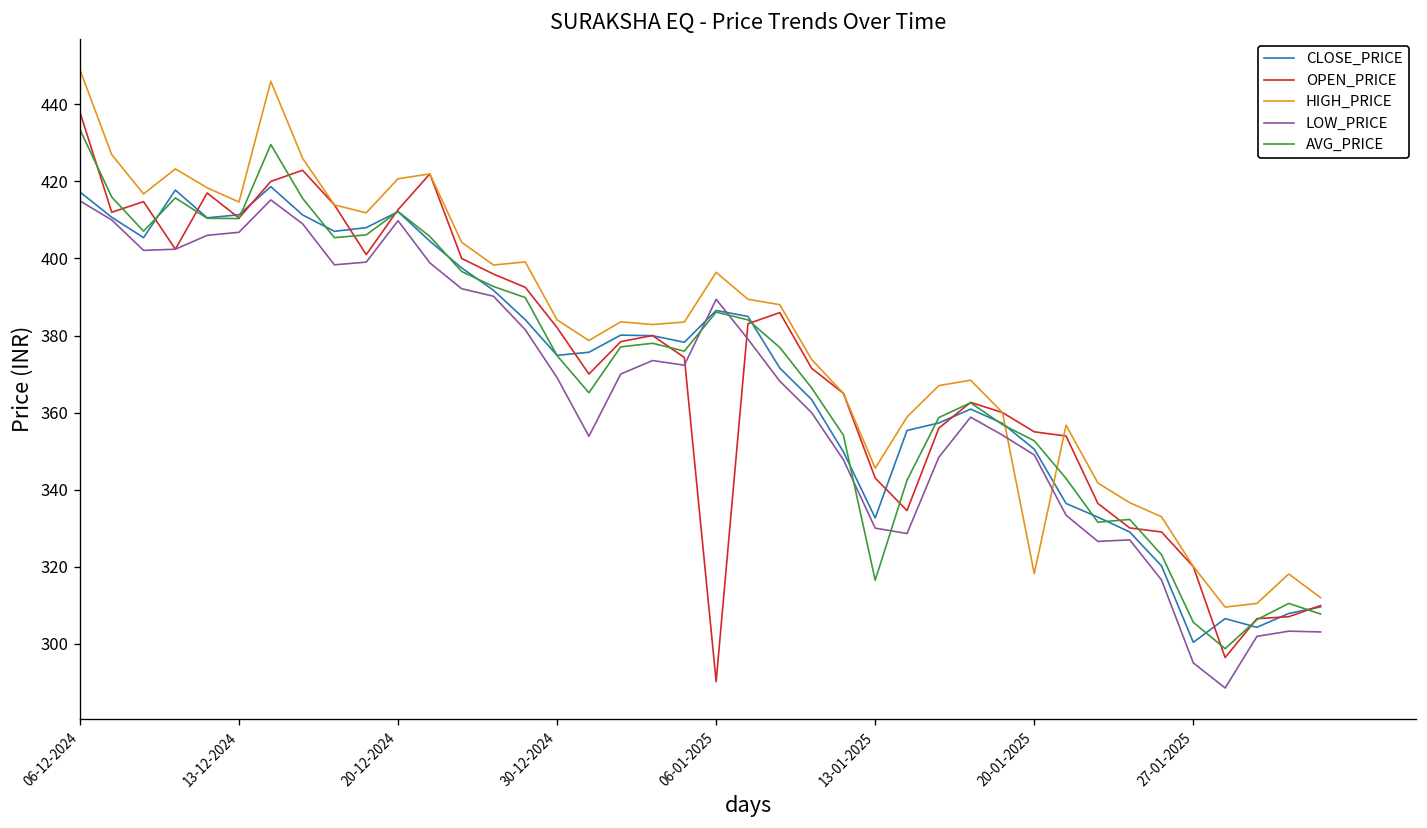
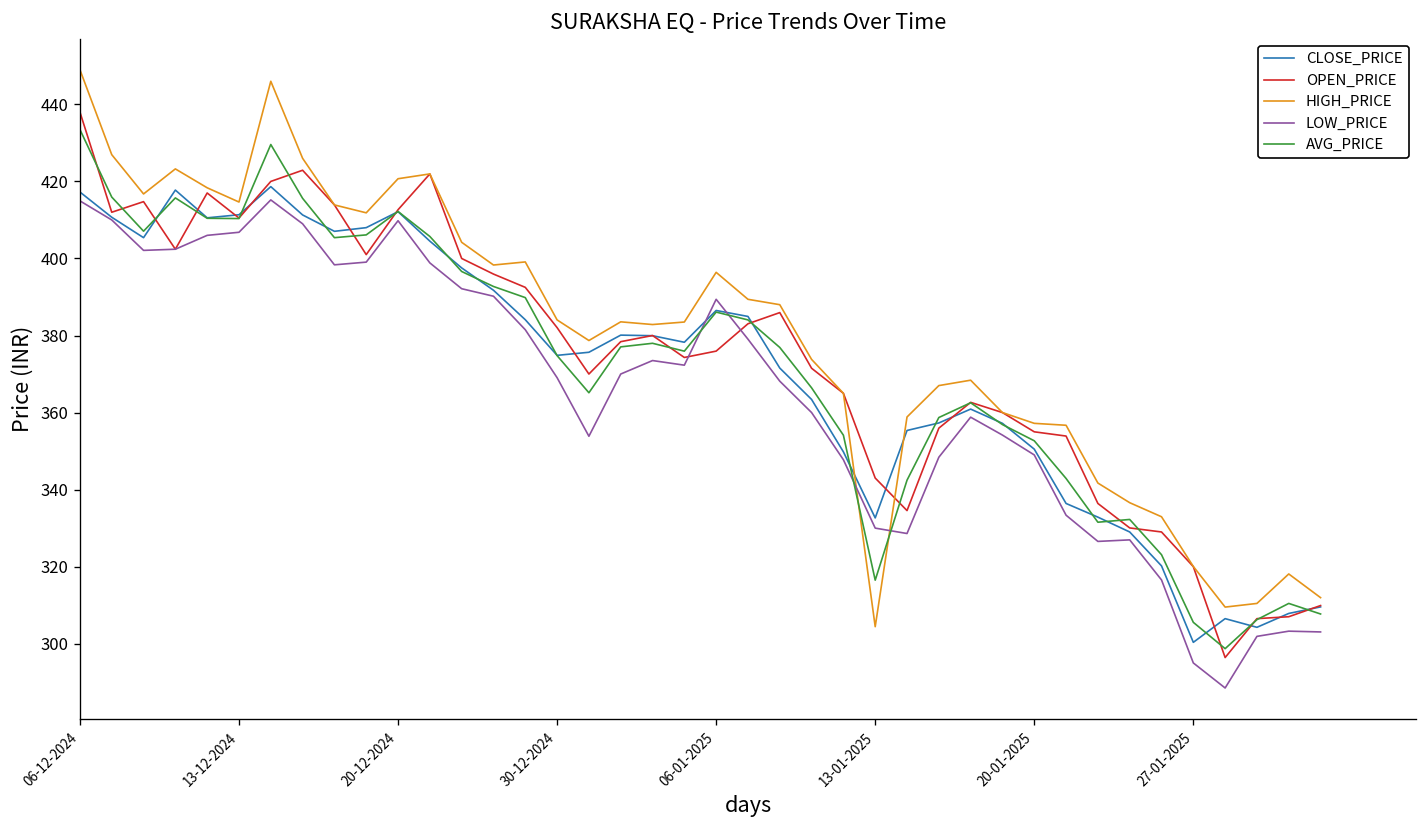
OPEN_PRICE, 06-01-2025: 290 -> 376
HIGH_PRICE, 13-01-2025: 346 -> 304
HIGH_PRICE, 20-01-2025: 318 -> 357
